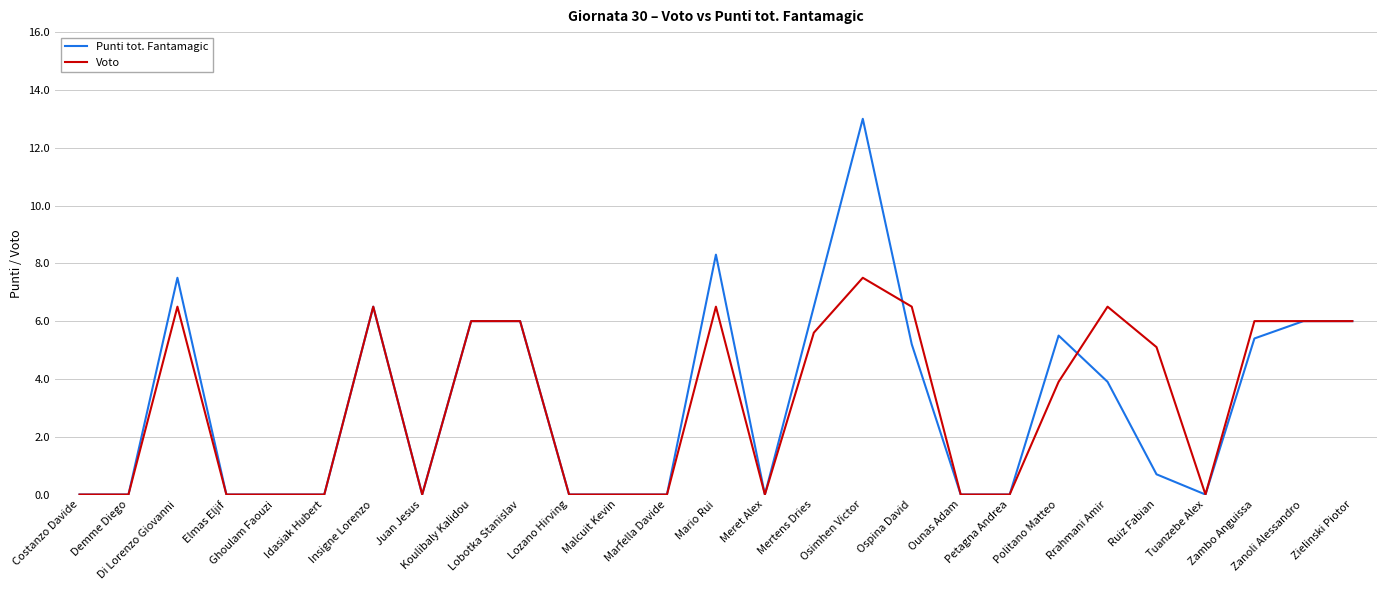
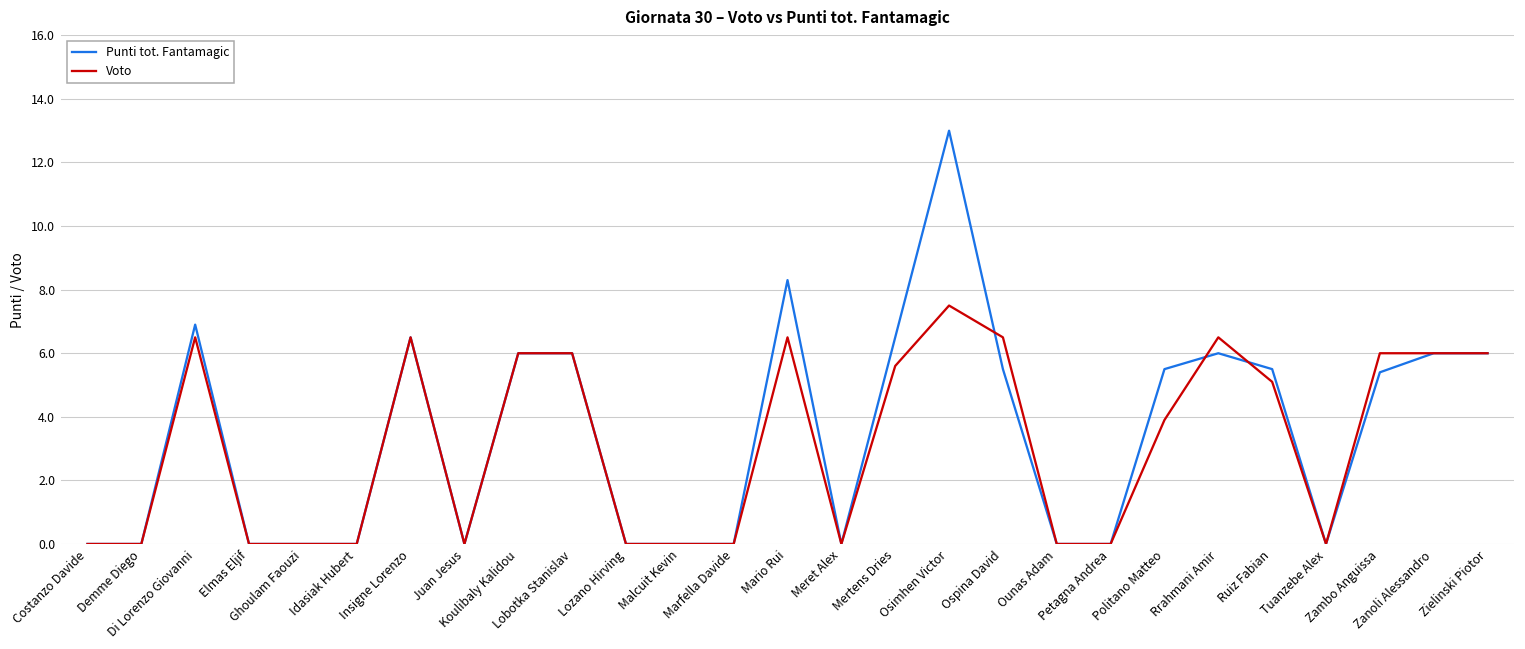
Punti tot. Fantamagic, Di Lorenzo Giovanni: 7.5 -> 6.9
Punti tot. Fantamagic, Ospina David: 5.2 -> 5.5
Punti tot. Fantamagic, Rrahmani Amir: 3.9 -> 6.0
Punti tot. Fantamagic, Ruiz Fabian: 0.7 -> 5.5
